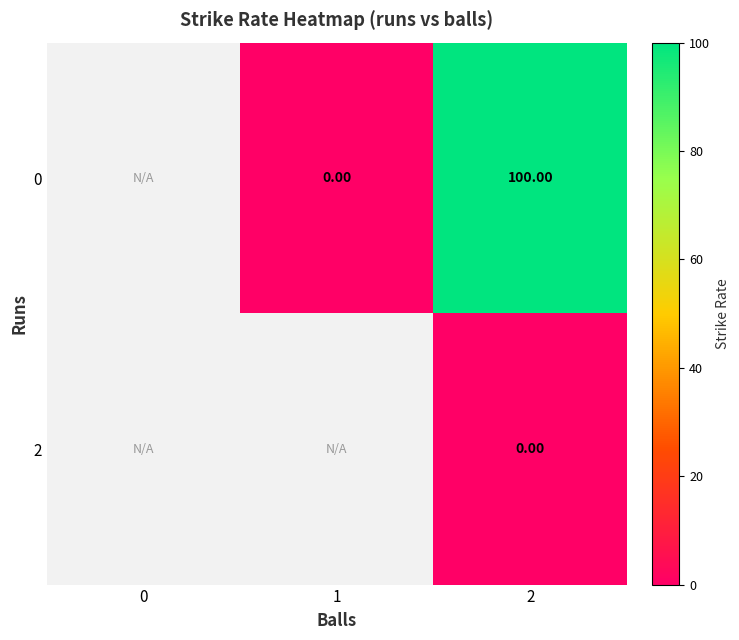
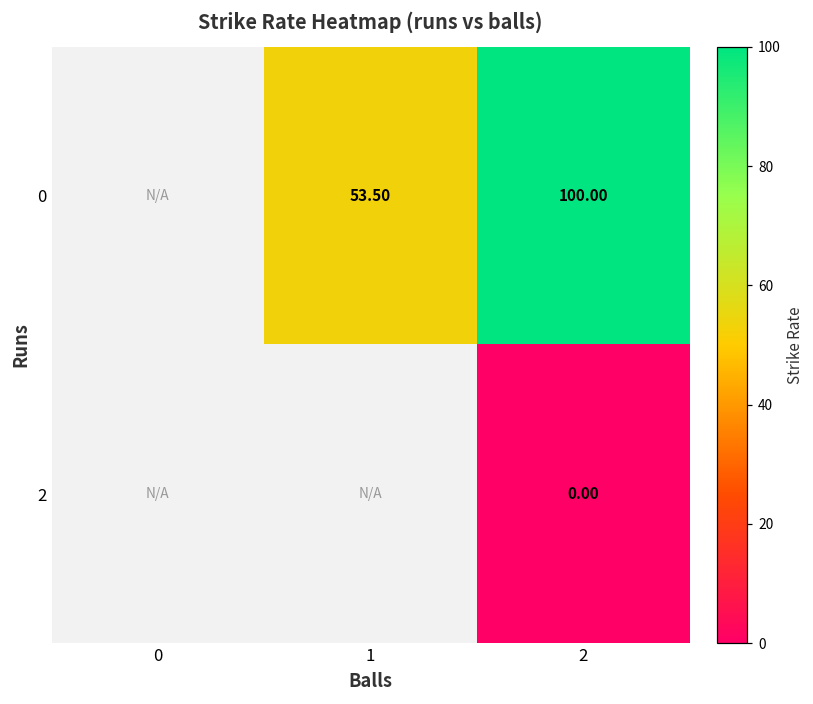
0, 1: 0.00 -> 53.50
